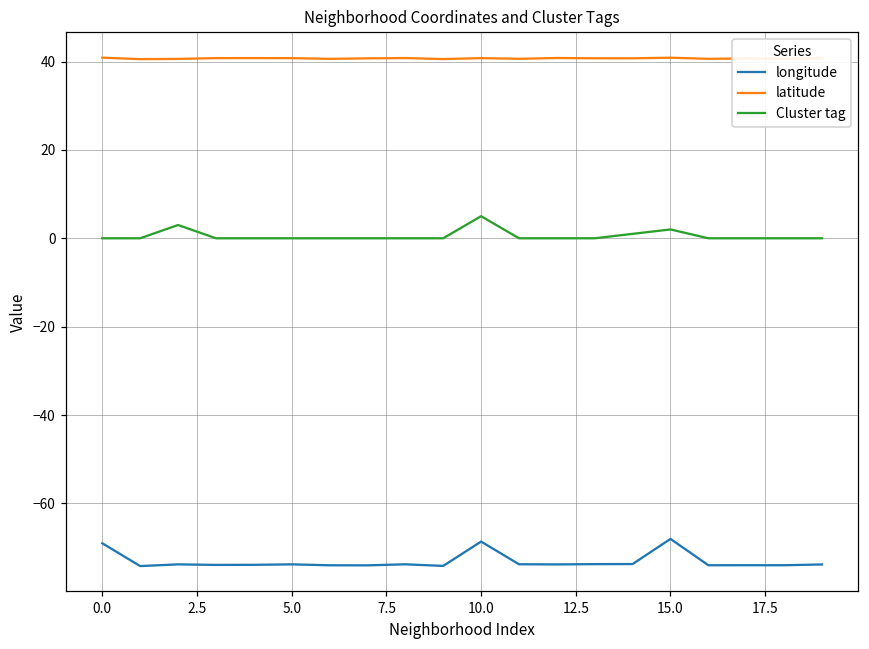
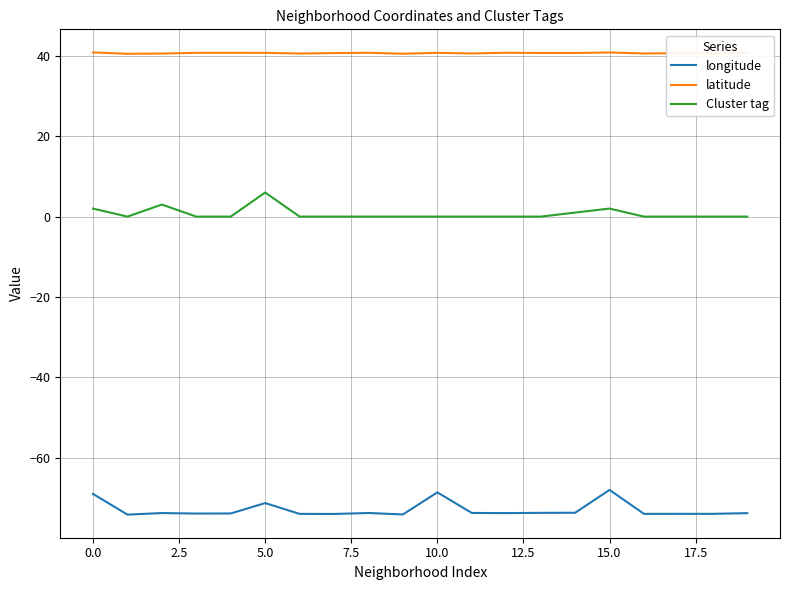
Cluster tag, 0.0: 0 -> 2
longitude, 5.0: -74 -> -71
Cluster tag, 5.0: 0 -> 6
Cluster tag, 10.0: 5 -> 0
